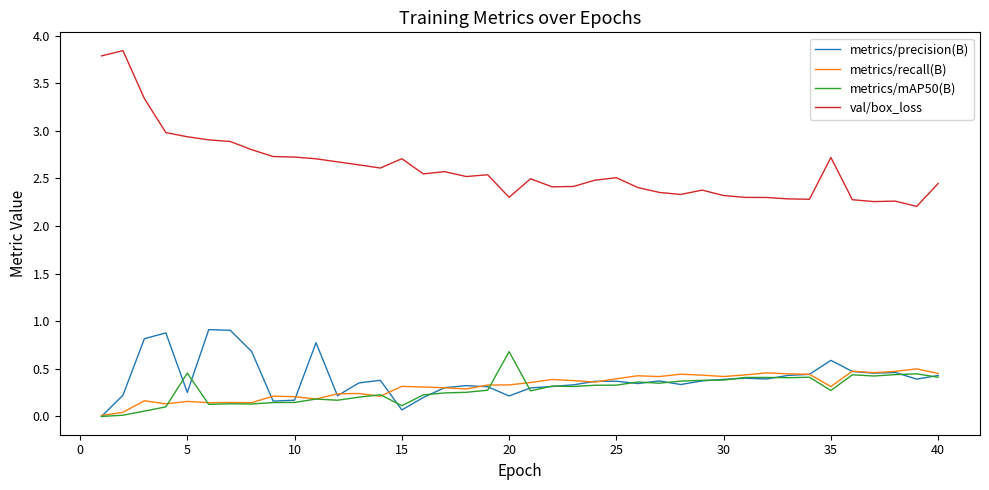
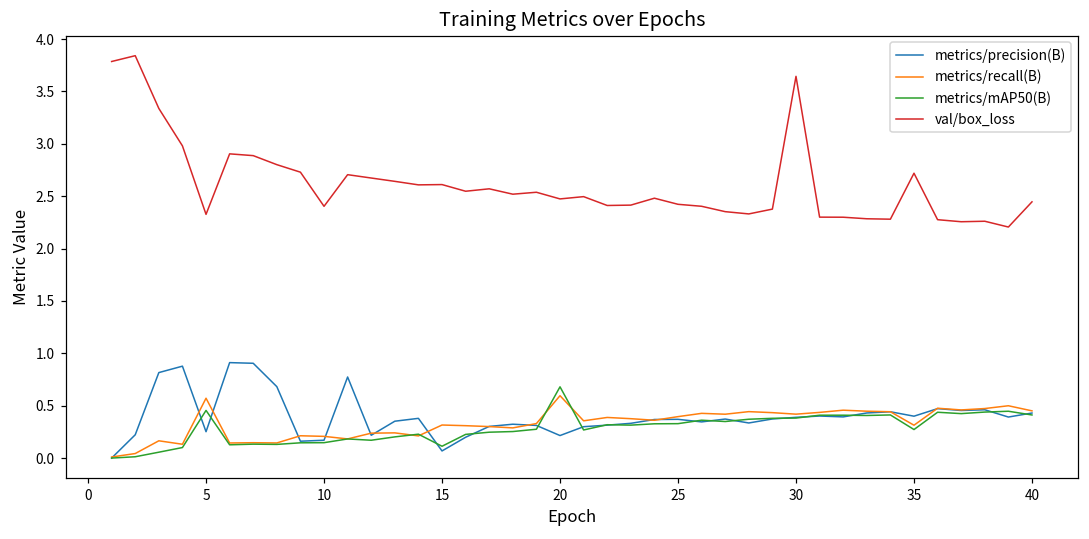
metrics/recall(B), 5: 0.2 -> 0.6
val/box_loss, 5: 2.9 -> 2.3
val/box_loss, 10: 2.7 -> 2.4
val/box_loss, 15: 2.7 -> 2.6
metrics/recall(B), 20: 0.3 -> 0.6
val/box_loss, 20: 2.3 -> 2.5
val/box_loss, 25: 2.5 -> 2.4
val/box_loss, 30: 2.3 -> 3.6
metrics/precision(B), 35: 0.6 -> 0.4
